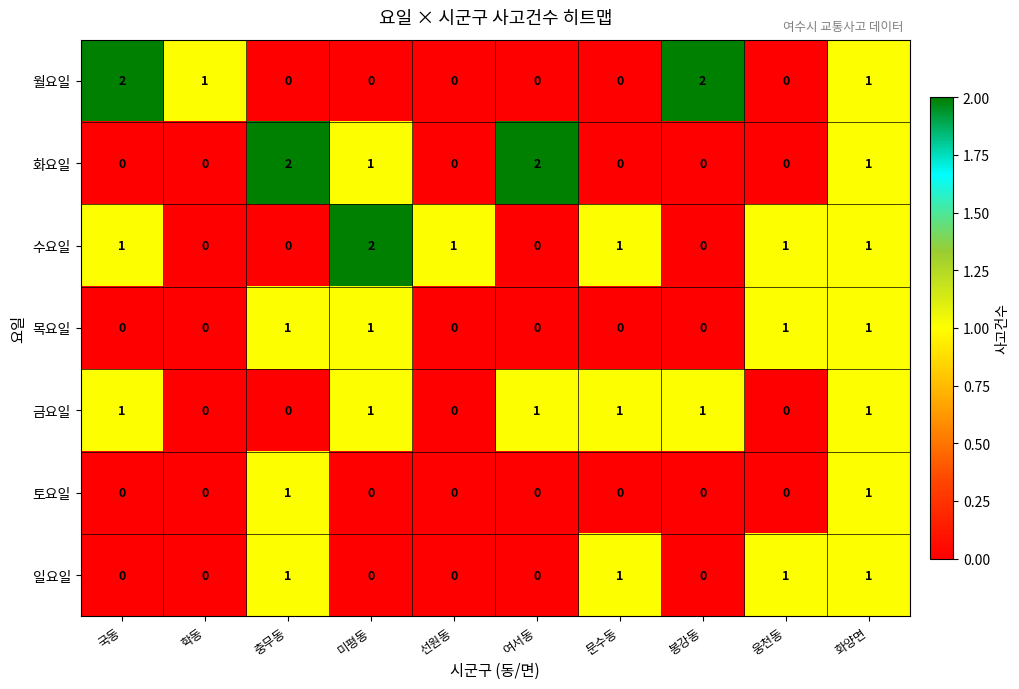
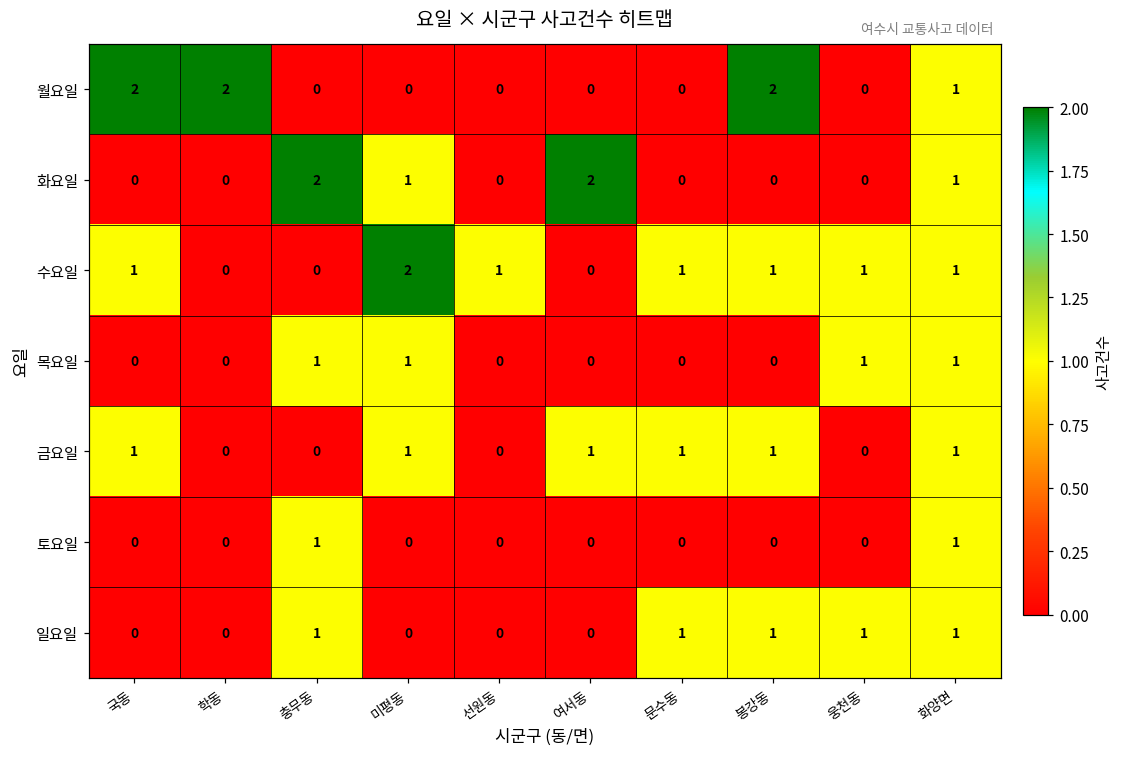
월요일, 학동: 1 -> 2
수요일, 봉강동: 0 -> 1
일요일, 봉강동: 0 -> 1
